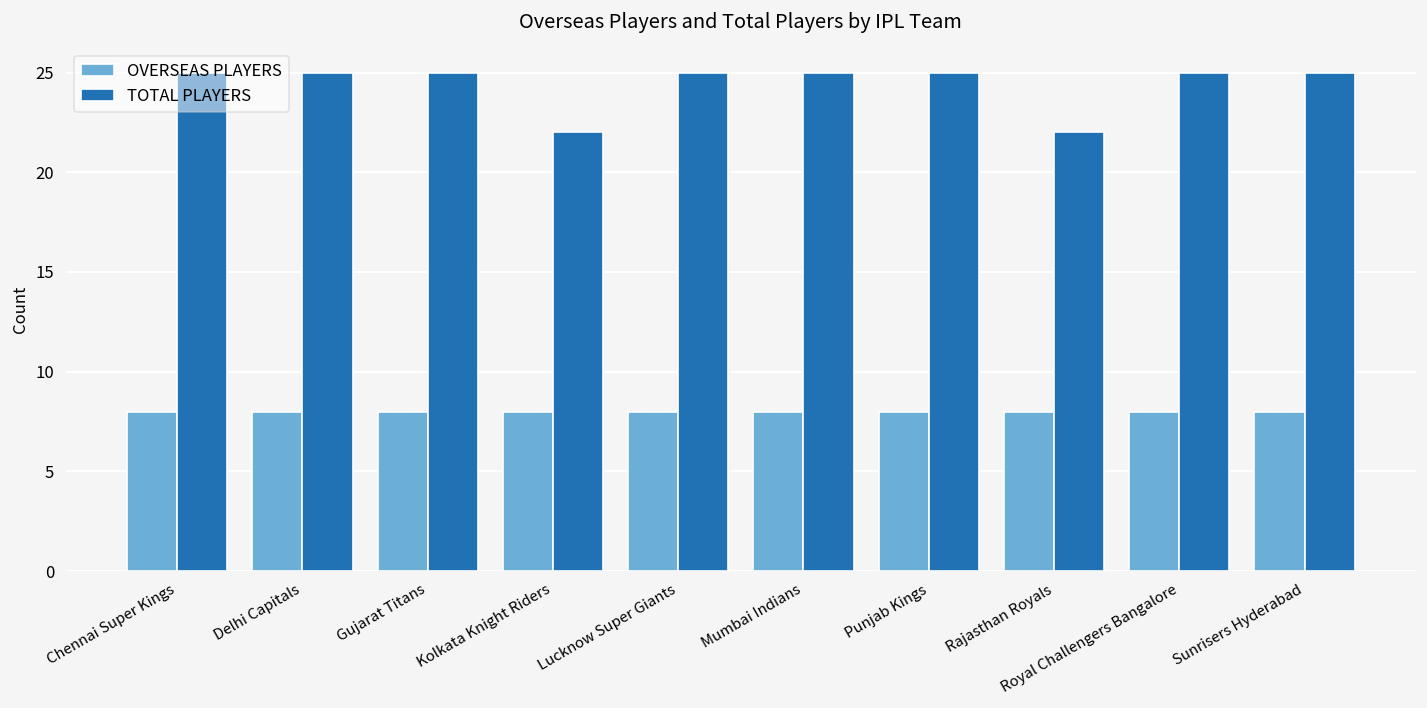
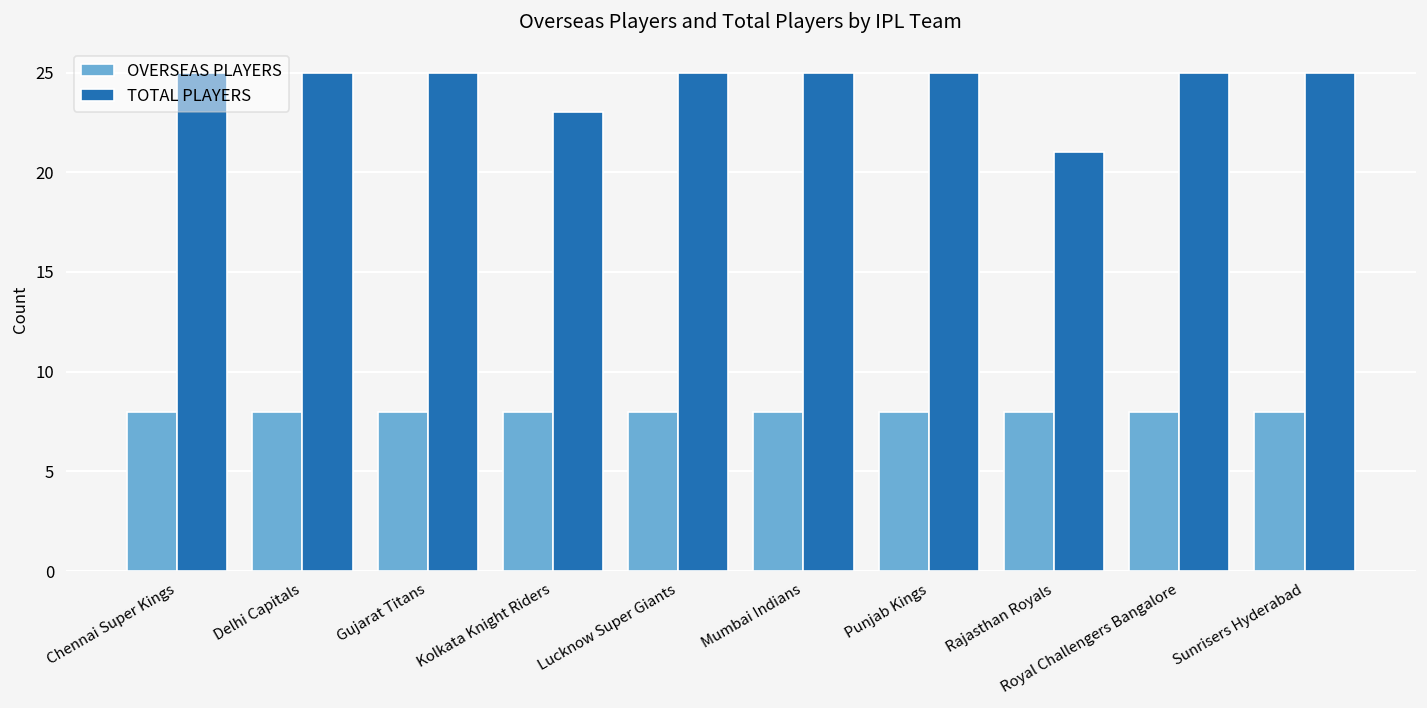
TOTAL PLAYERS, Kolkata Knight Riders: 22 -> 23
TOTAL PLAYERS, Rajasthan Royals: 22 -> 21
